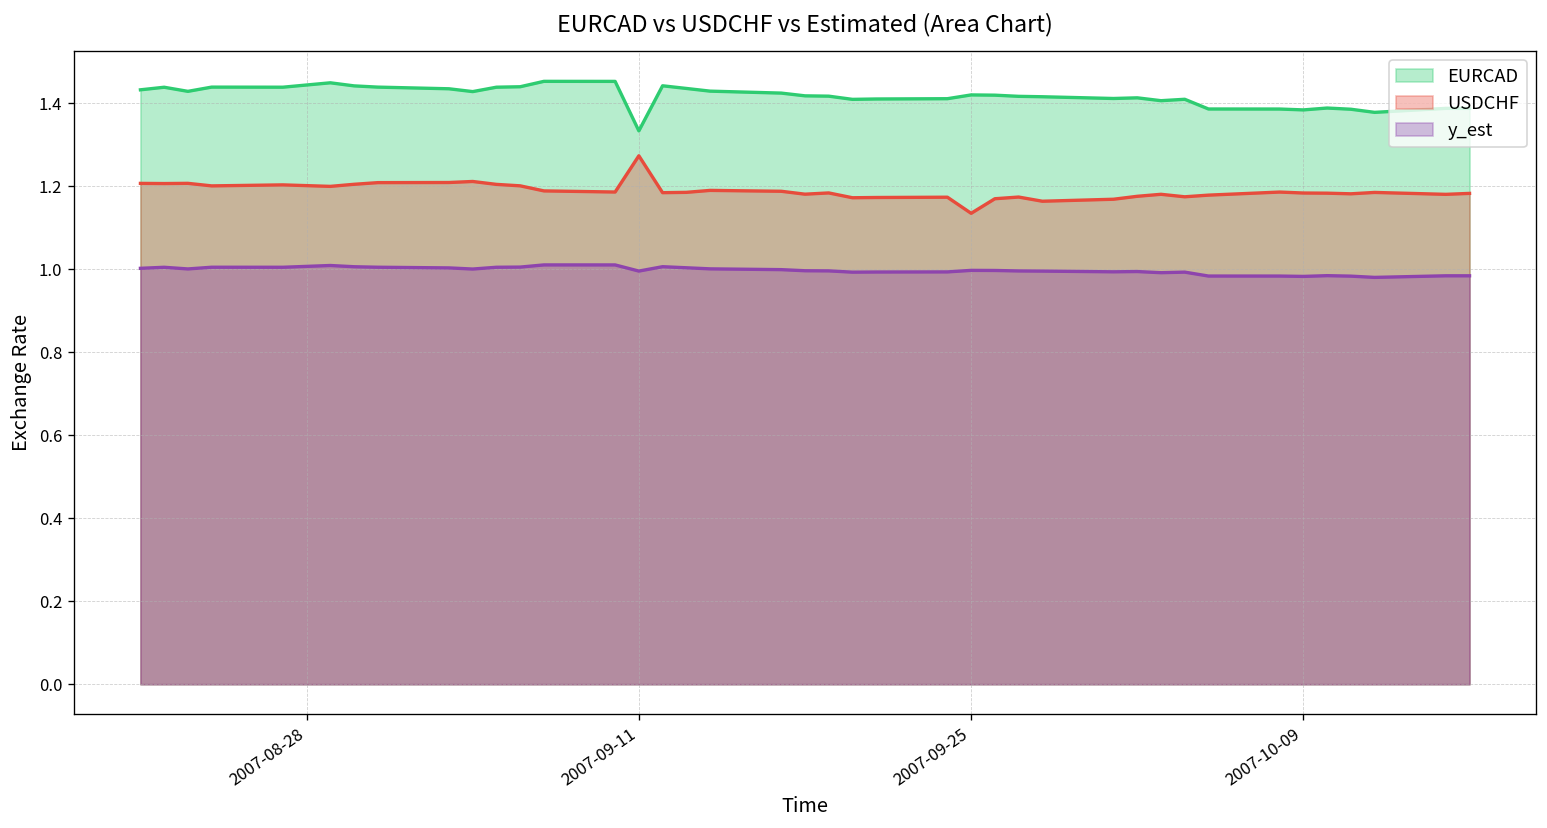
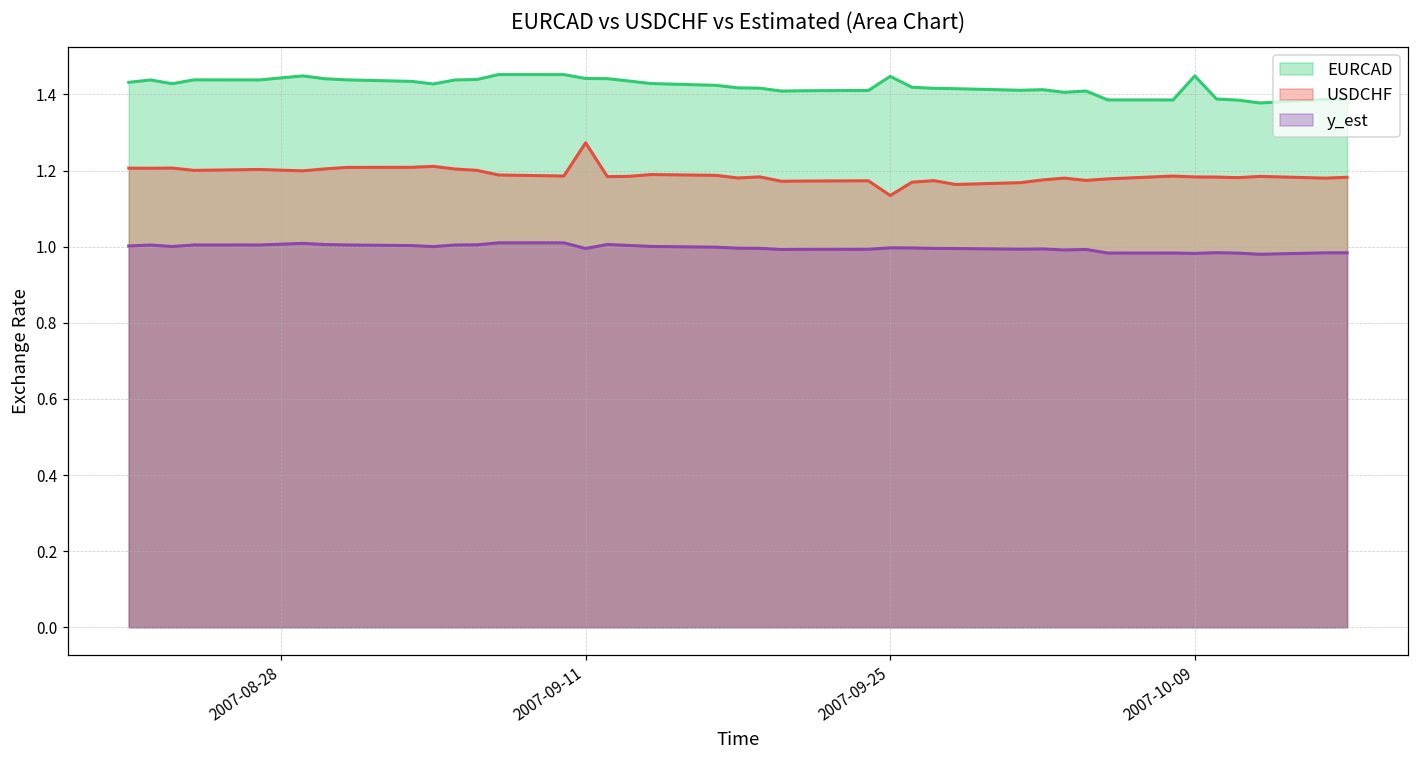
EURCAD, 2007-09-11: 1.33 -> 1.44
EURCAD, 2007-09-25: 1.42 -> 1.45
EURCAD, 2007-10-09: 1.38 -> 1.45
